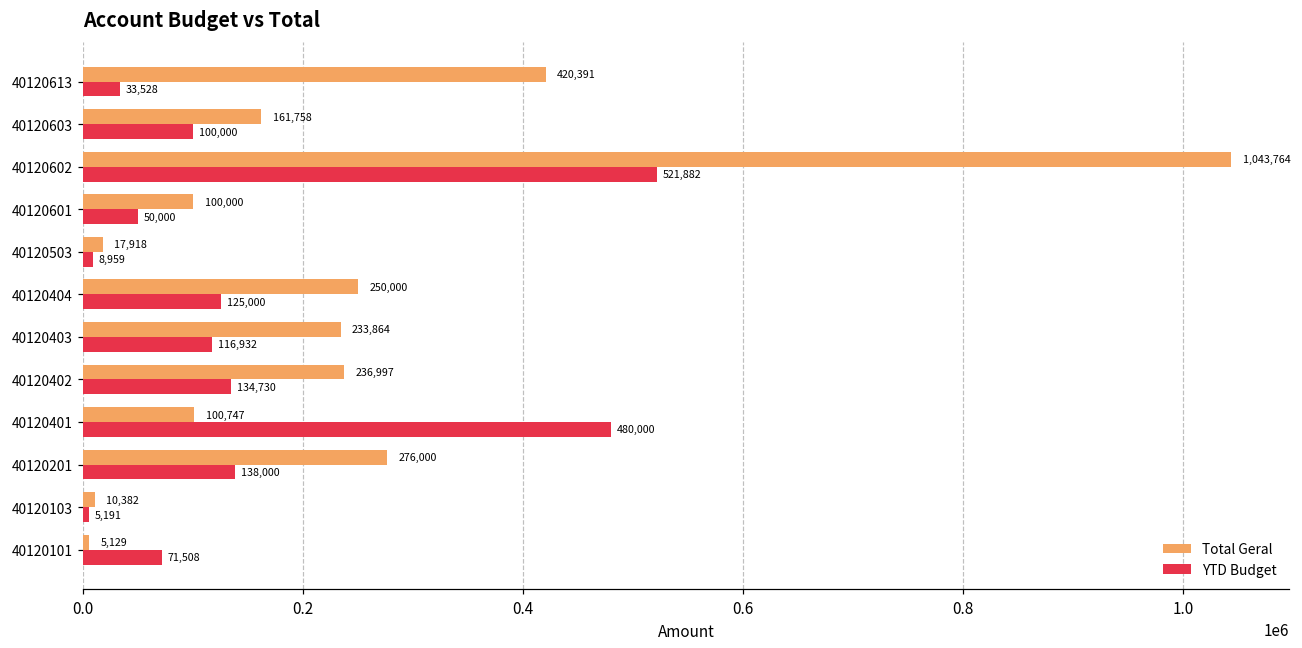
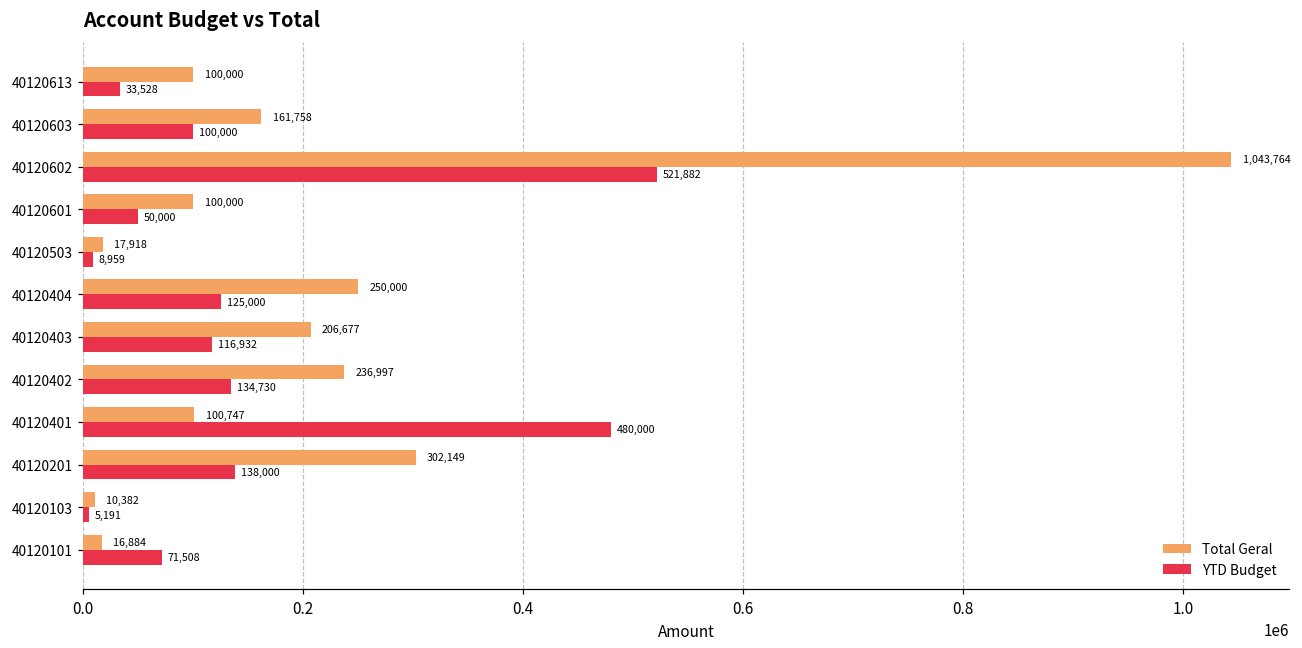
Total Geral, 40120613: 420,391 -> 100,000
Total Geral, 40120403: 233,864 -> 206,677
Total Geral, 40120201: 276,000 -> 302,149
Total Geral, 40120101: 5,129 -> 16,884
